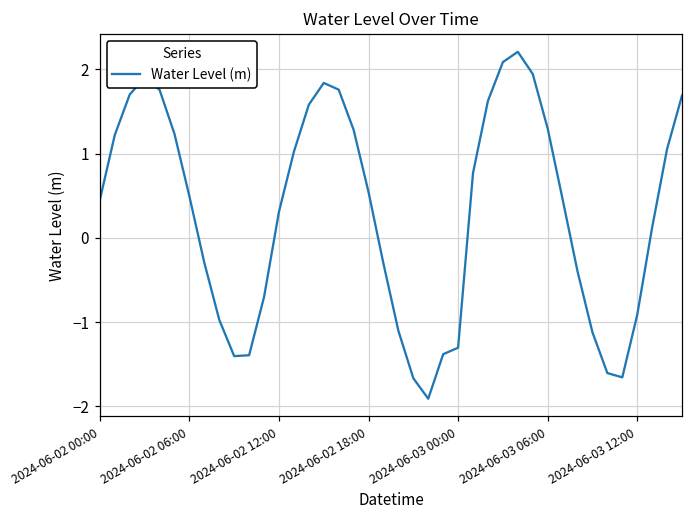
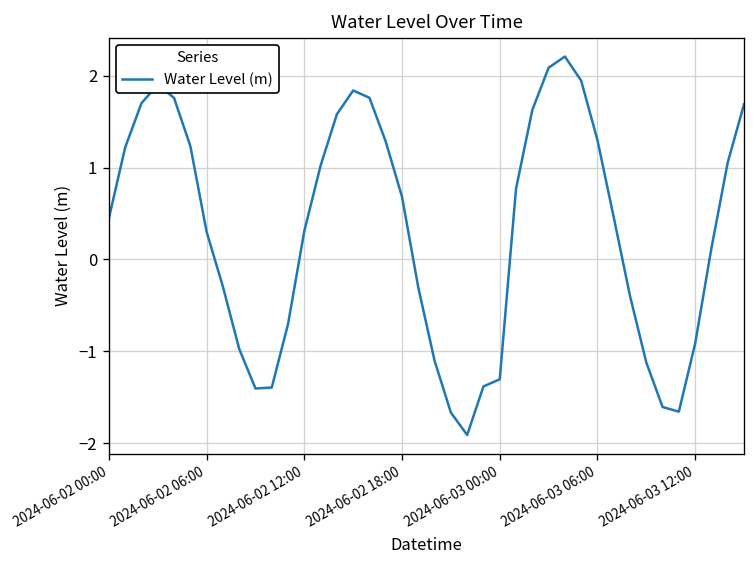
2024-06-02 06:00: 0.5 -> 0.3
2024-06-02 18:00: 0.5 -> 0.7
